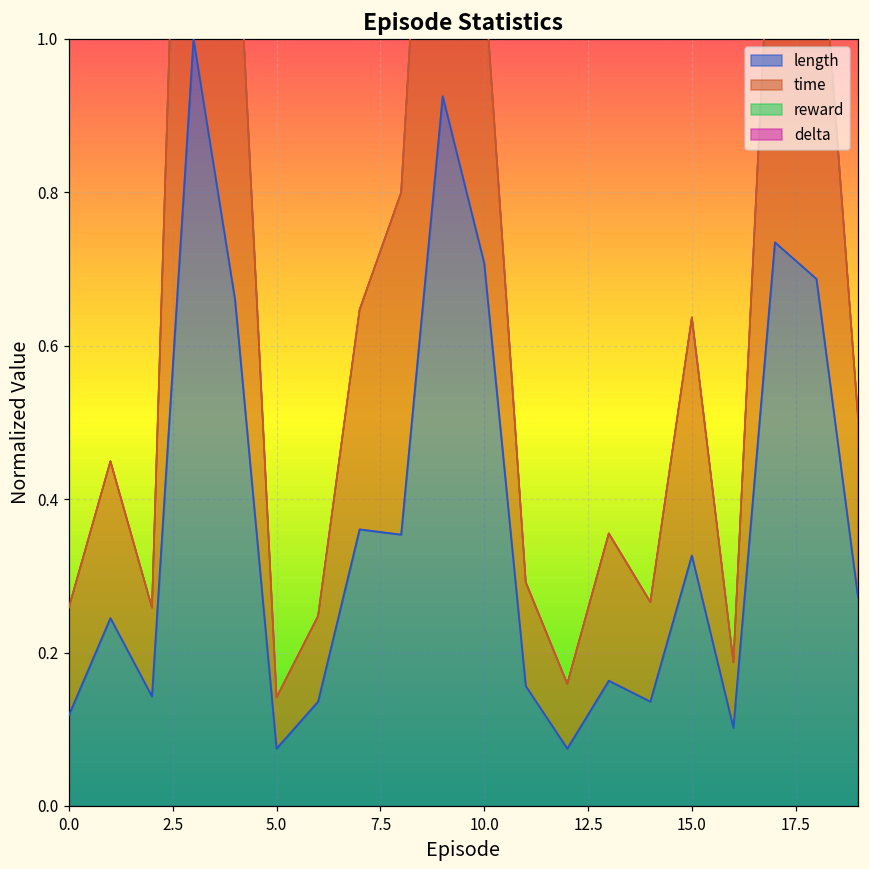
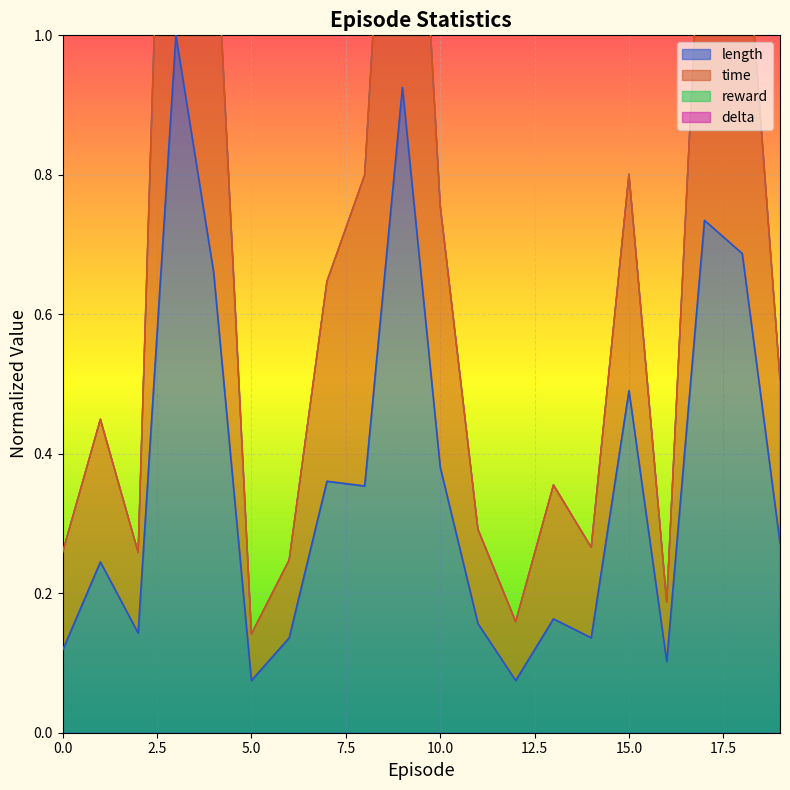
length, 10.0: 0.71 -> 0.38
length, 15.0: 0.33 -> 0.49
